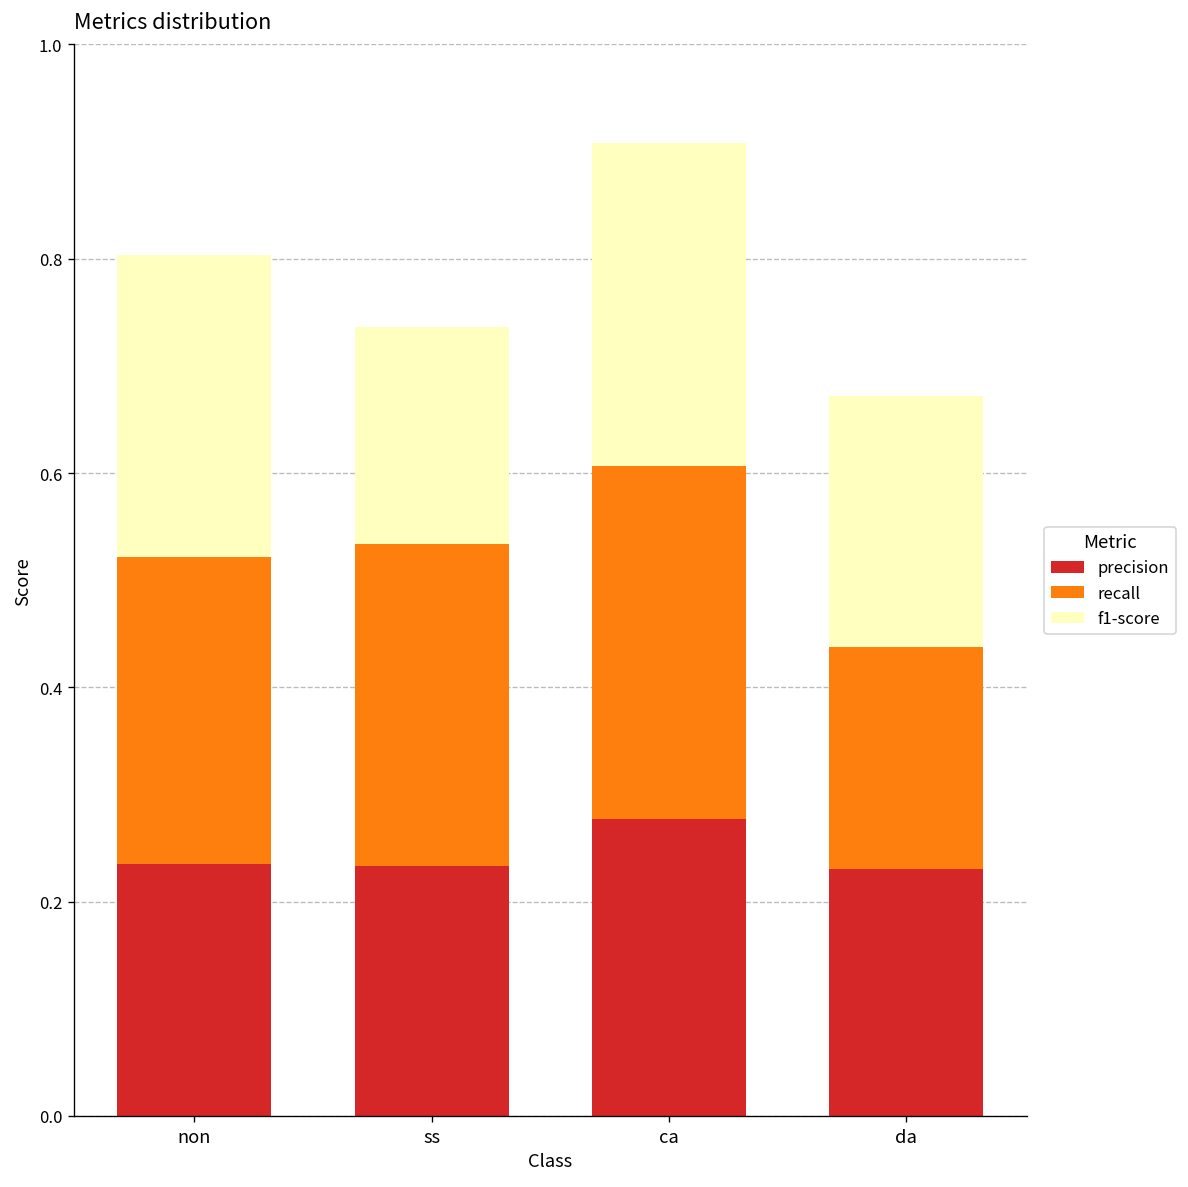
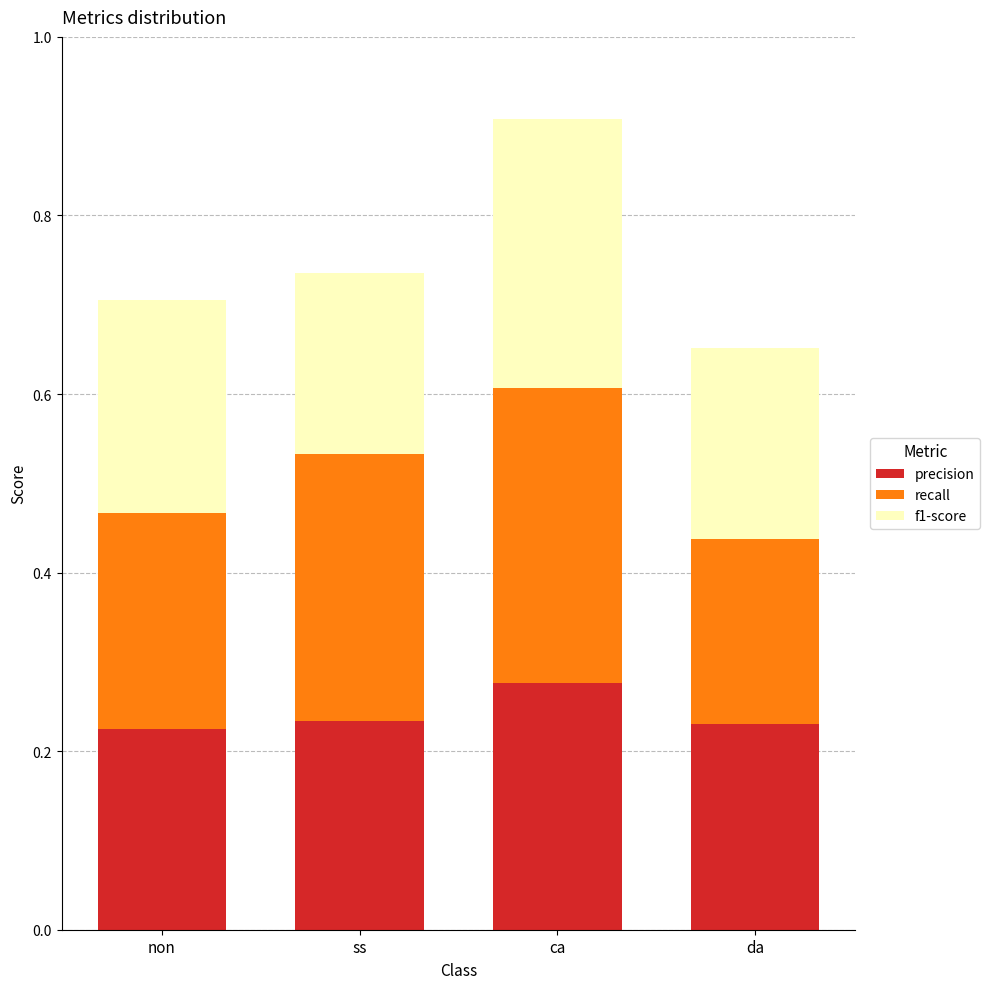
precision, non: 0.235 -> 0.225
recall, non: 0.29 -> 0.24
f1-score, non: 0.28 -> 0.24
f1-score, da: 0.23 -> 0.21
